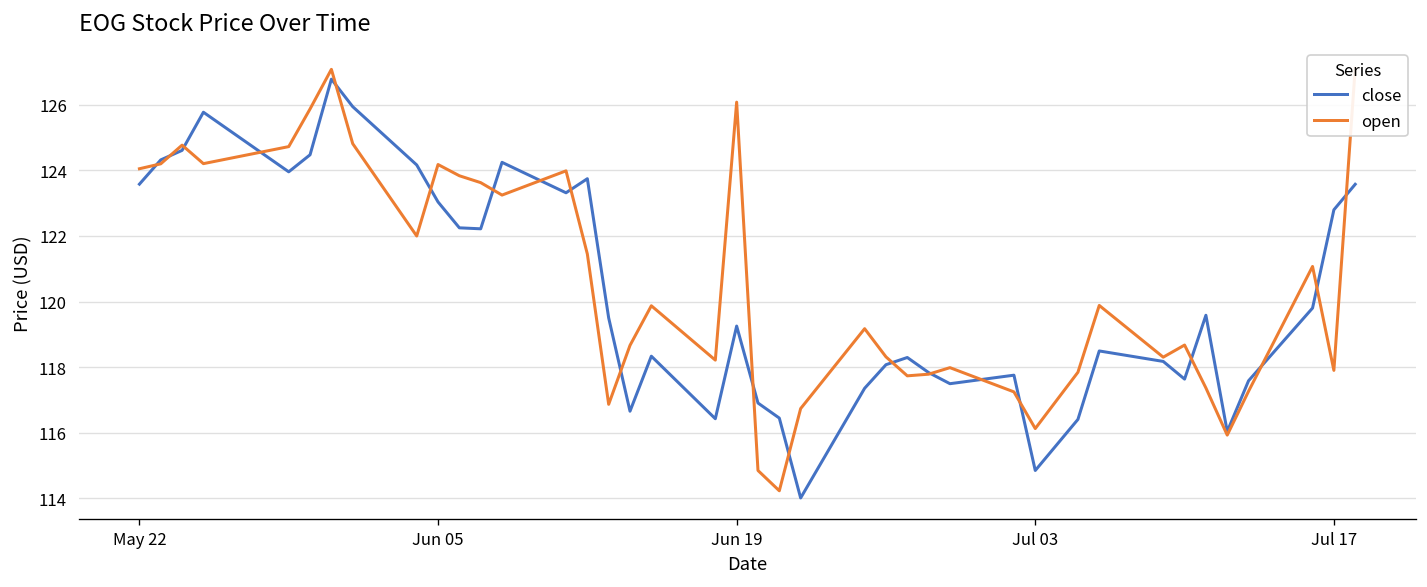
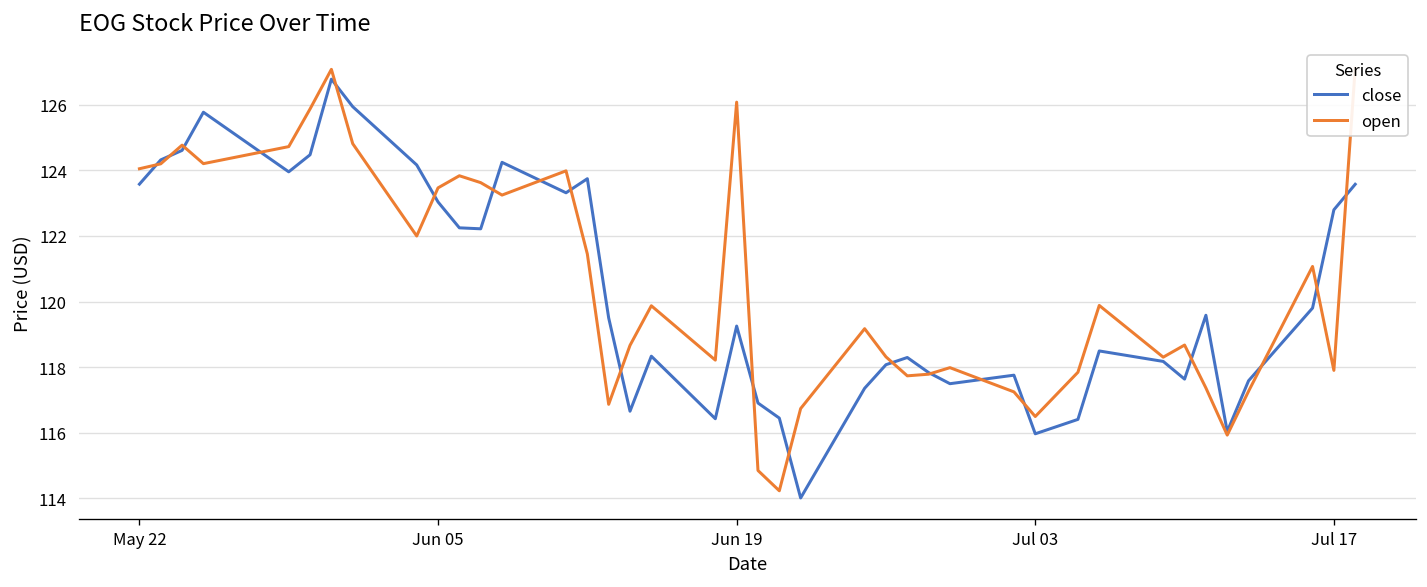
open, Jun 05: 124.2 -> 123.5
close, Jul 03: 114.8 -> 116.0
open, Jul 03: 116.1 -> 116.5
